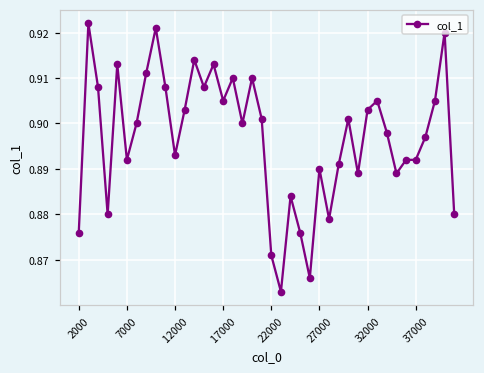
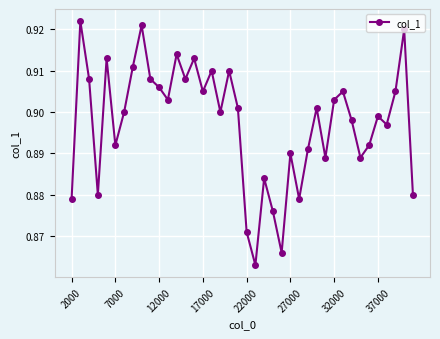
2000: 0.876 -> 0.879
12000: 0.893 -> 0.906
37000: 0.892 -> 0.899
